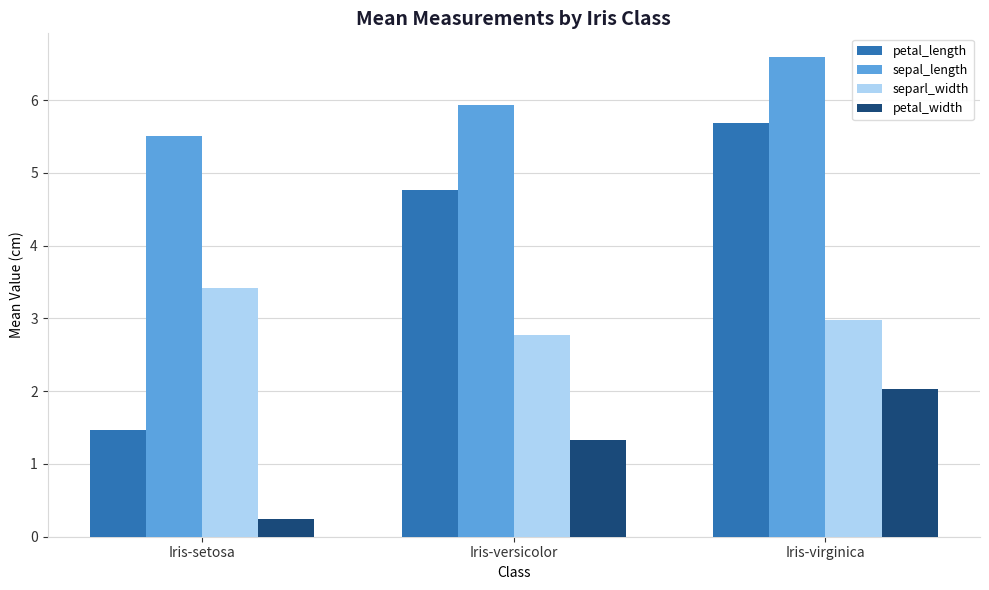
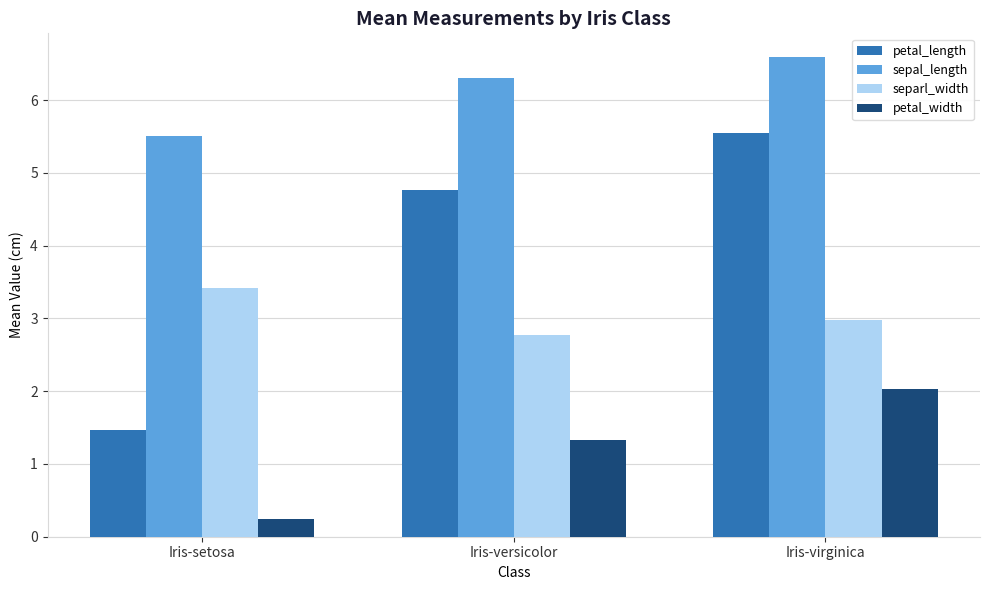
sepal_length, Iris-versicolor: 5.9 -> 6.3
petal_length, Iris-virginica: 5.7 -> 5.6
